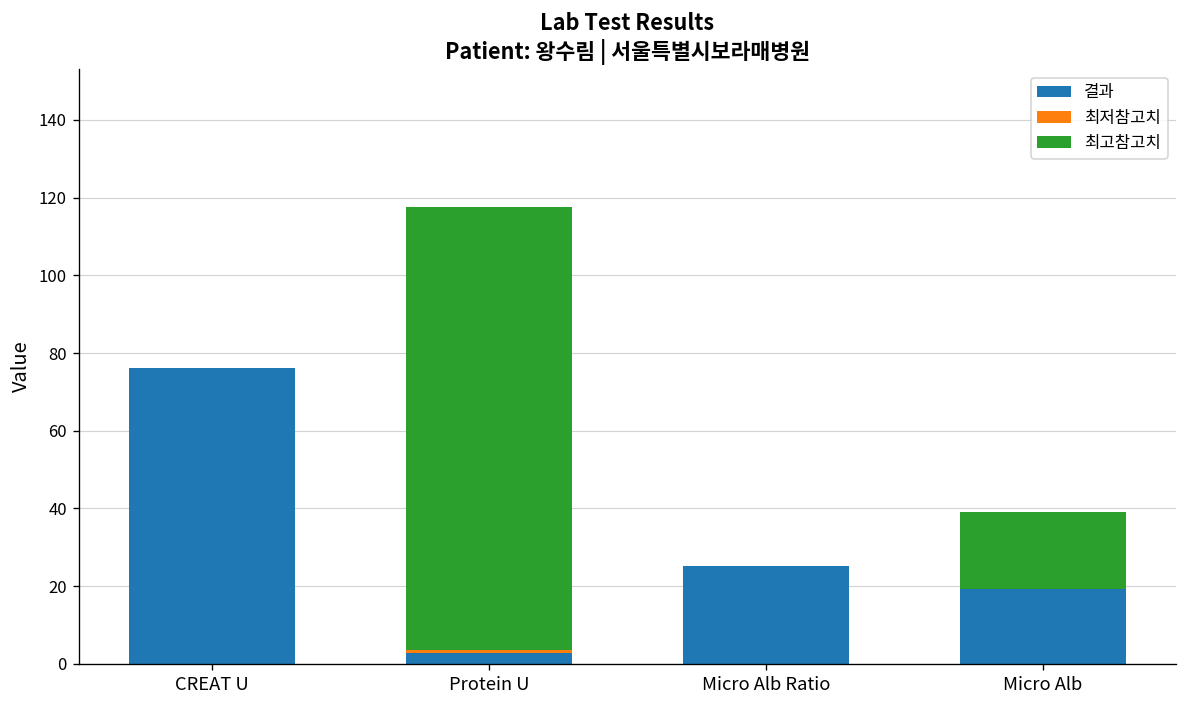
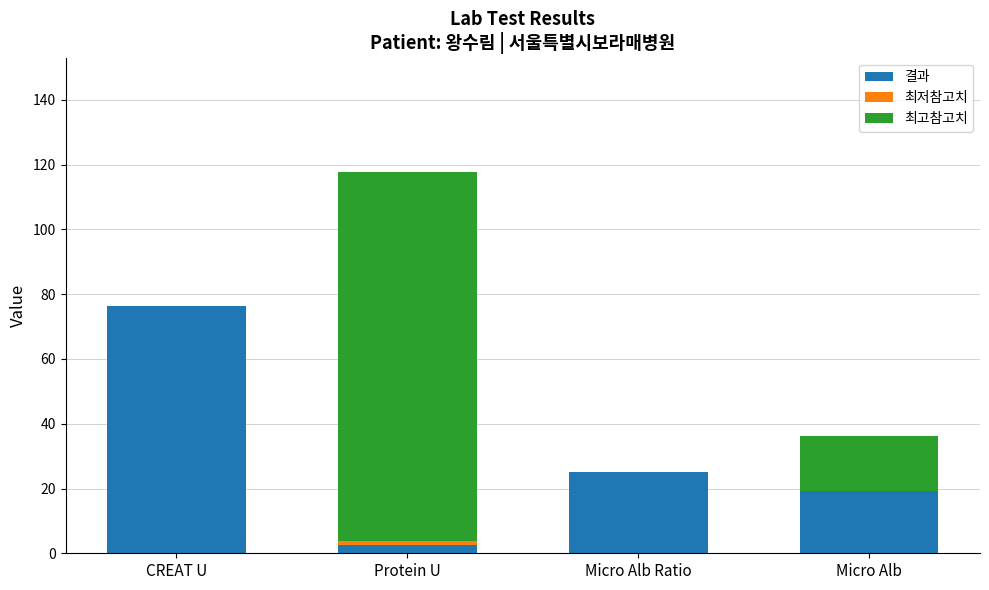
최고참고치, Micro Alb: 20 -> 17
